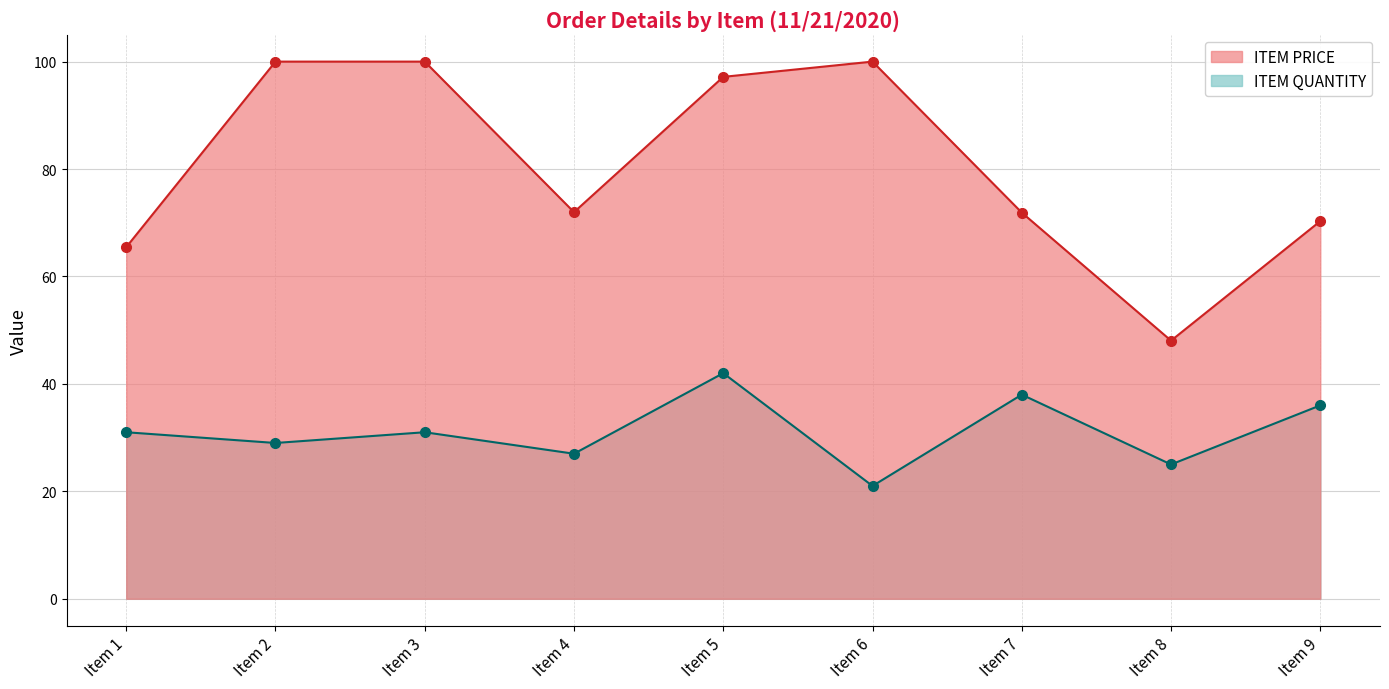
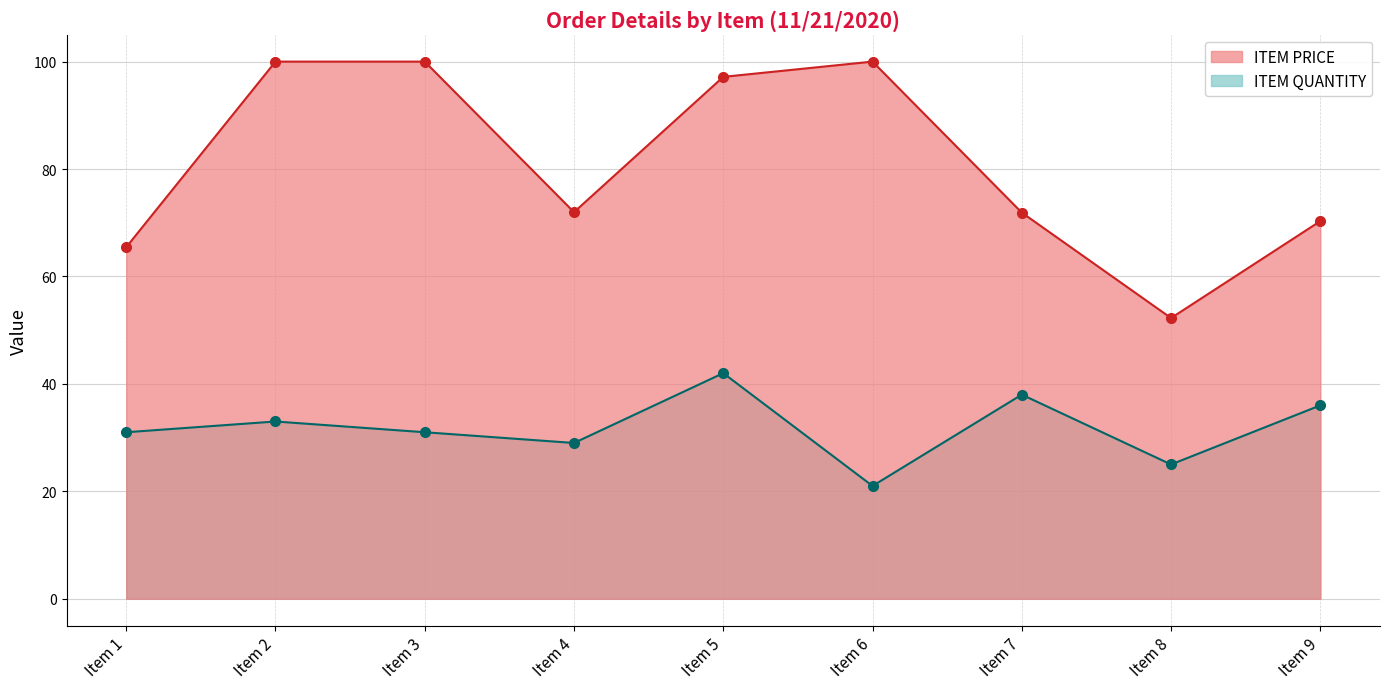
ITEM QUANTITY, Item 2: 29 -> 33
ITEM QUANTITY, Item 4: 27 -> 29
ITEM PRICE, Item 8: 48 -> 52
